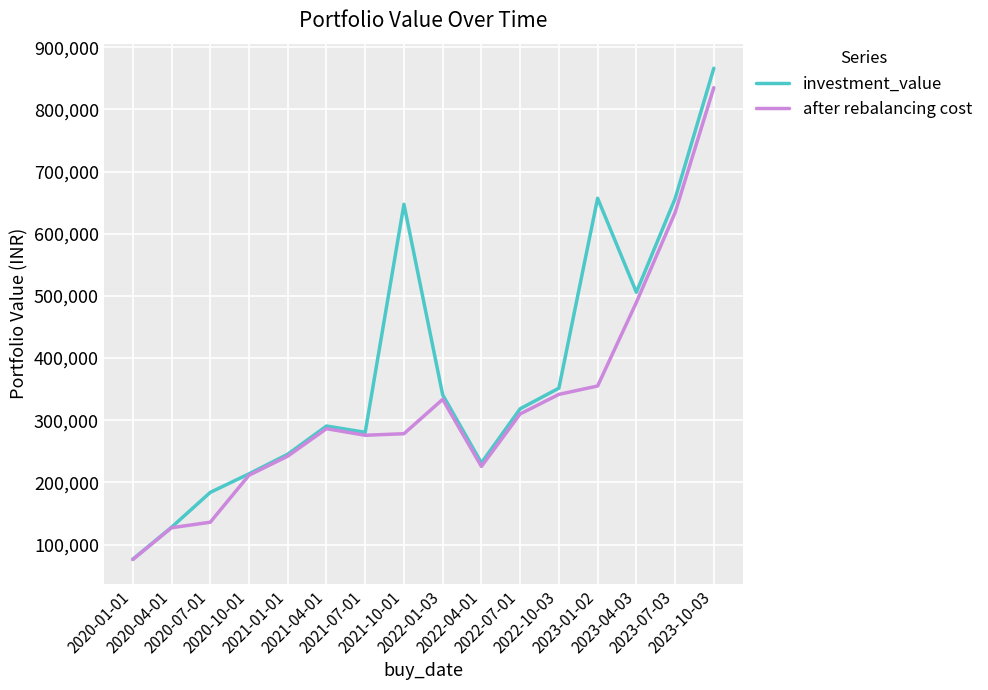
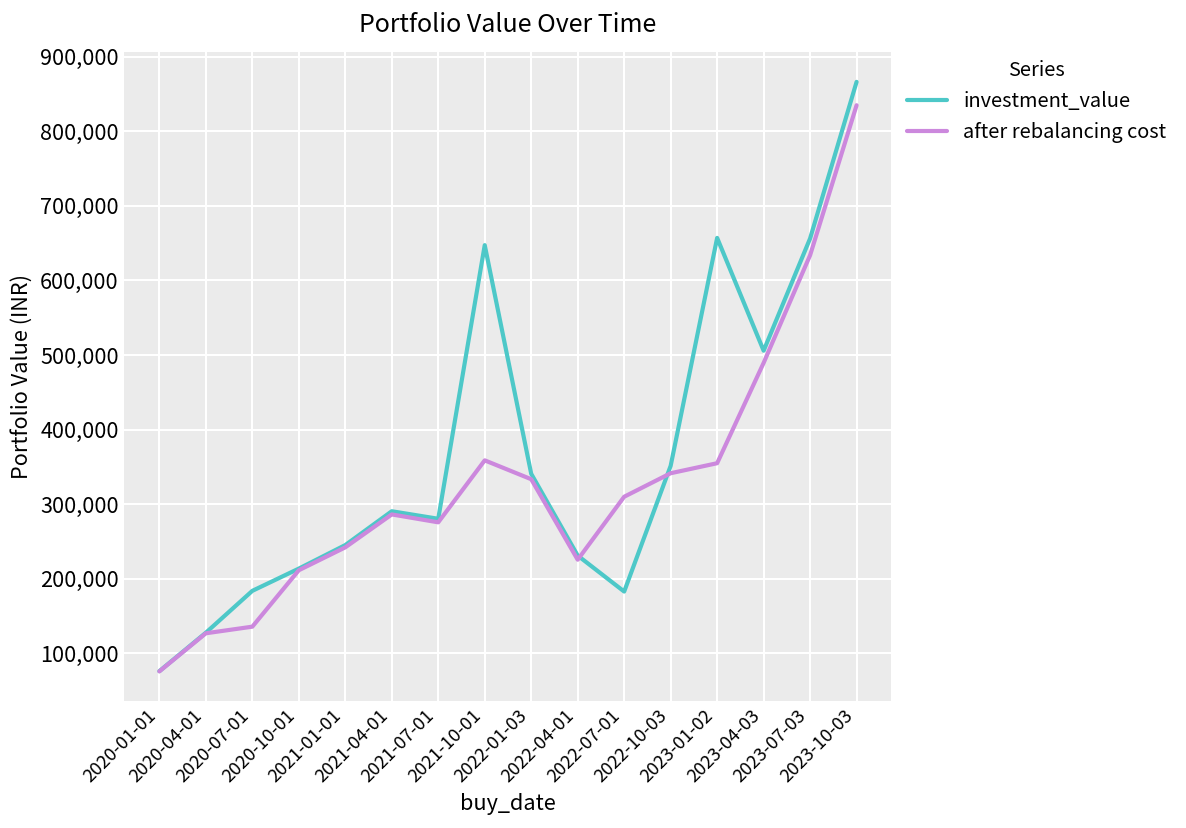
after rebalancing cost, 2021-10-01: 280,000 -> 360,000
investment_value, 2022-07-01: 320,000 -> 180,000
